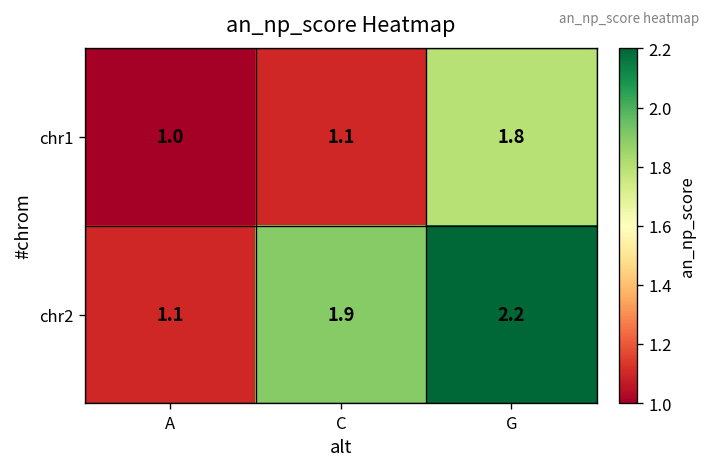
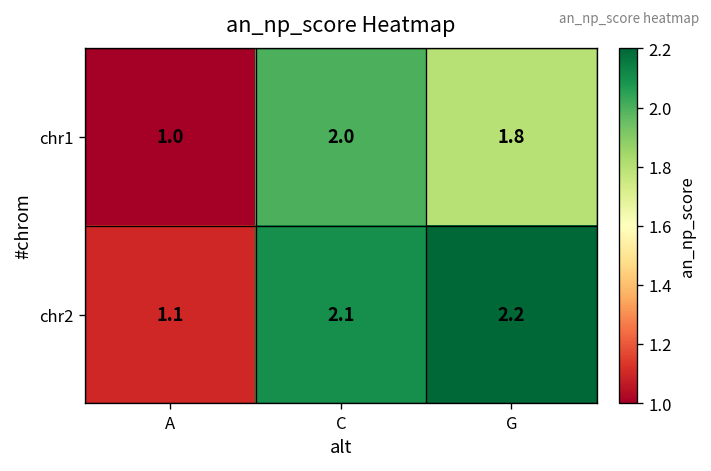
chr1, C: 1.1 -> 2.0
chr2, C: 1.9 -> 2.1
